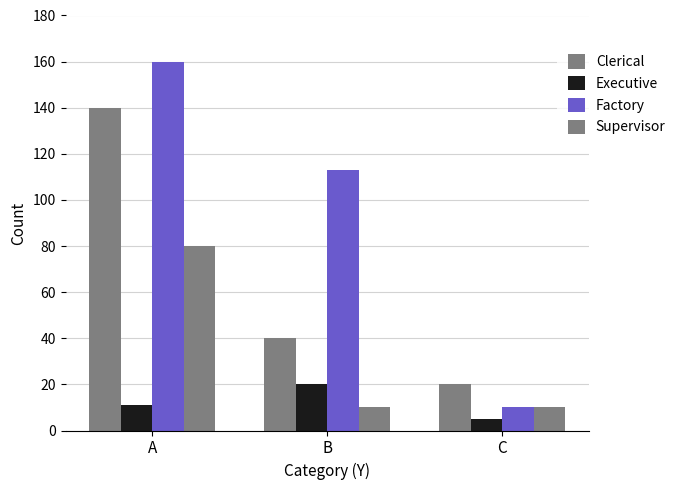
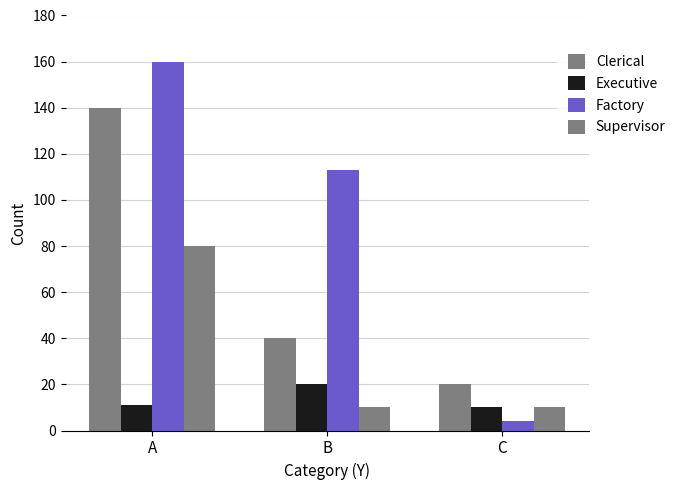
Executive, C: 5 -> 10
Factory, C: 10 -> 4
